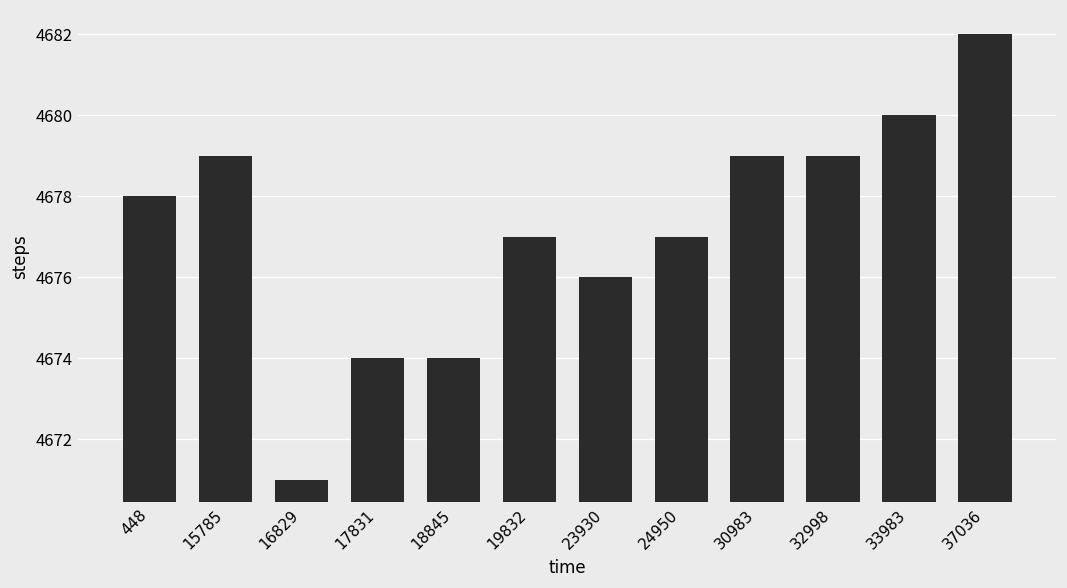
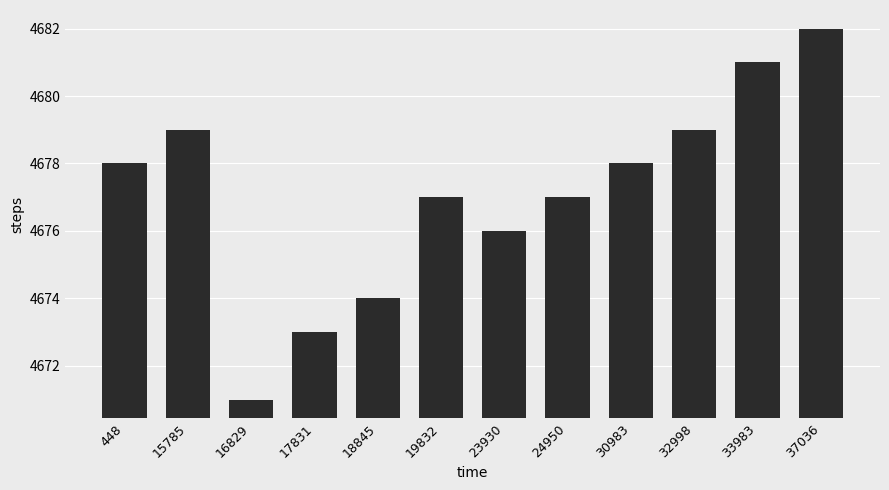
17831: 4674 -> 4673
30983: 4679 -> 4678
33983: 4680 -> 4681
